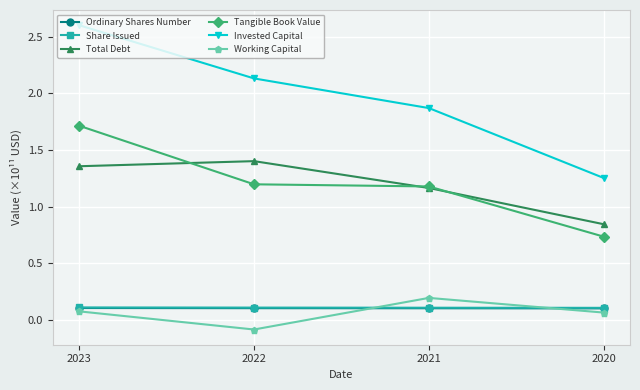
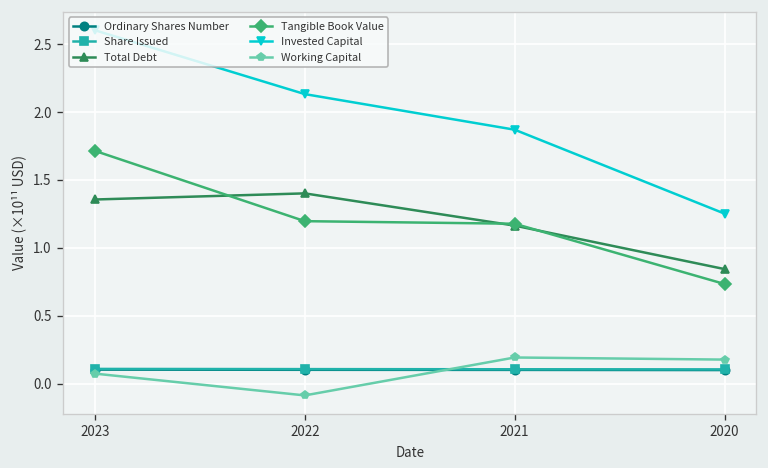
Working Capital, 2020: 0.06 -> 0.18
